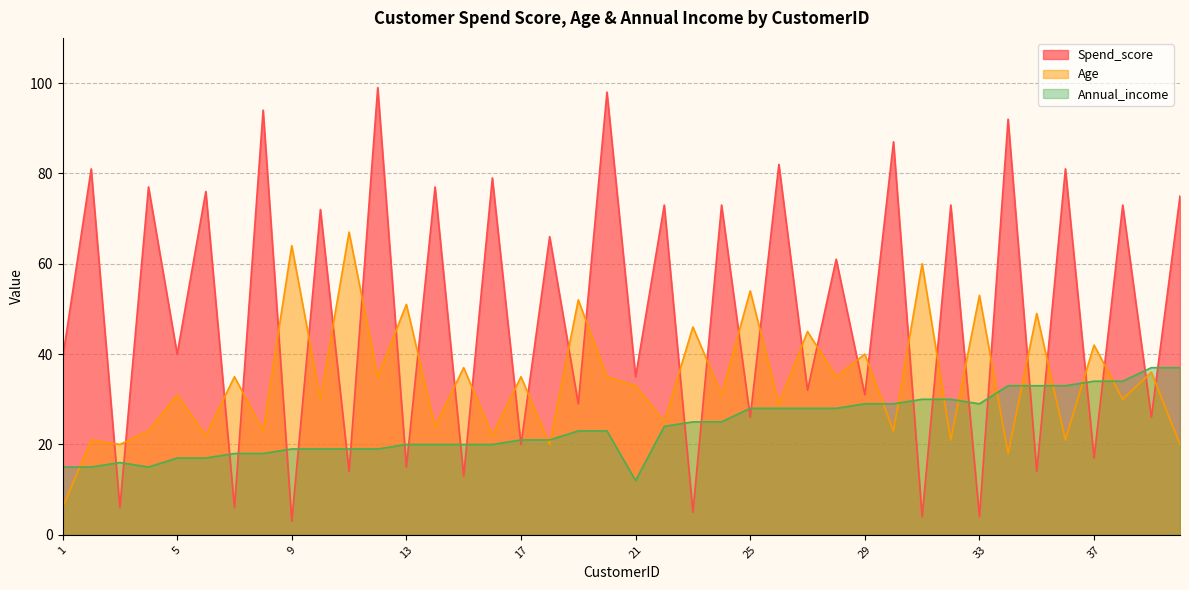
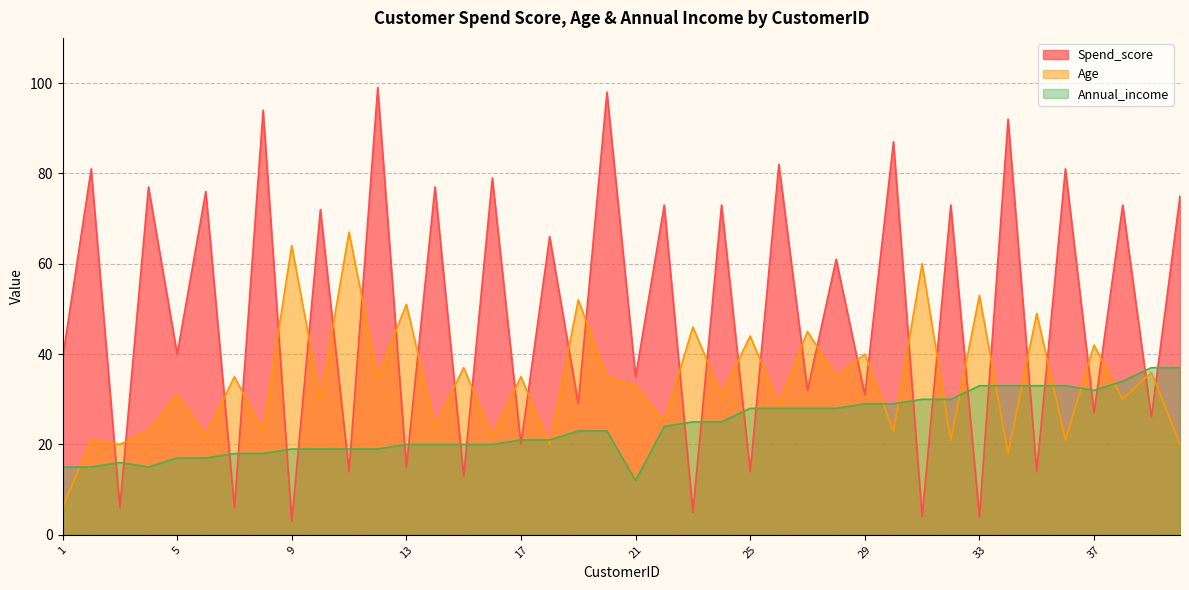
Spend_score, 25: 26 -> 14
Age, 25: 54 -> 44
Annual_income, 33: 29 -> 33
Spend_score, 37: 17 -> 27
Annual_income, 37: 34 -> 32
